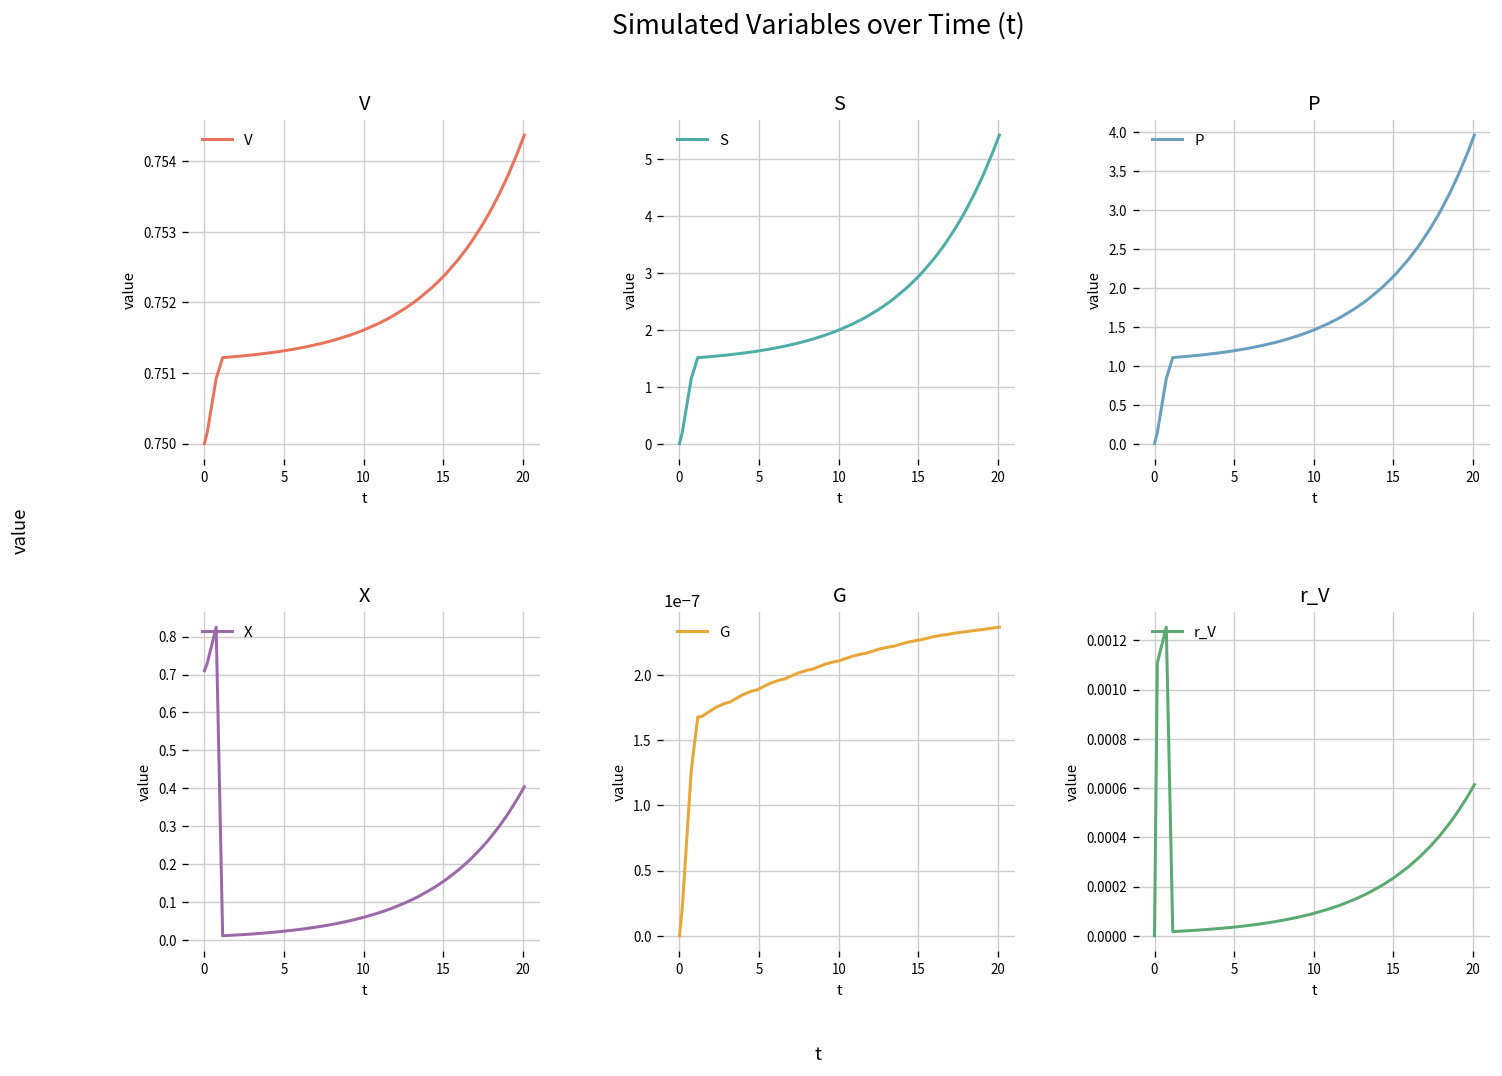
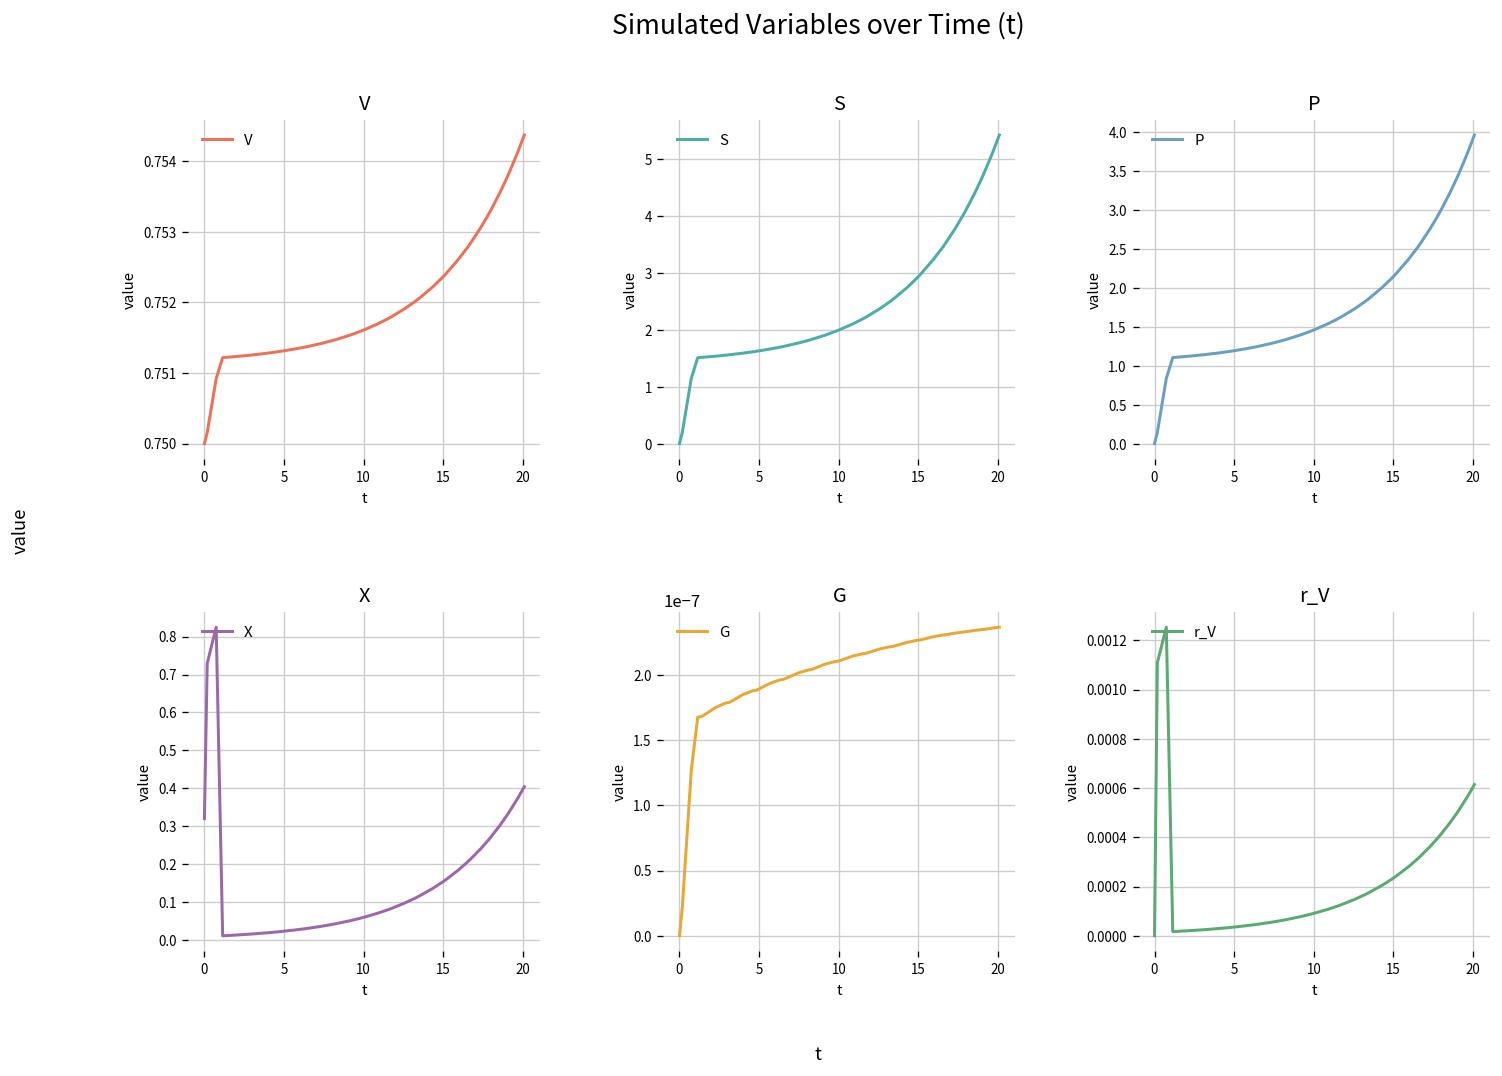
X, 0: 0.71 -> 0.32
